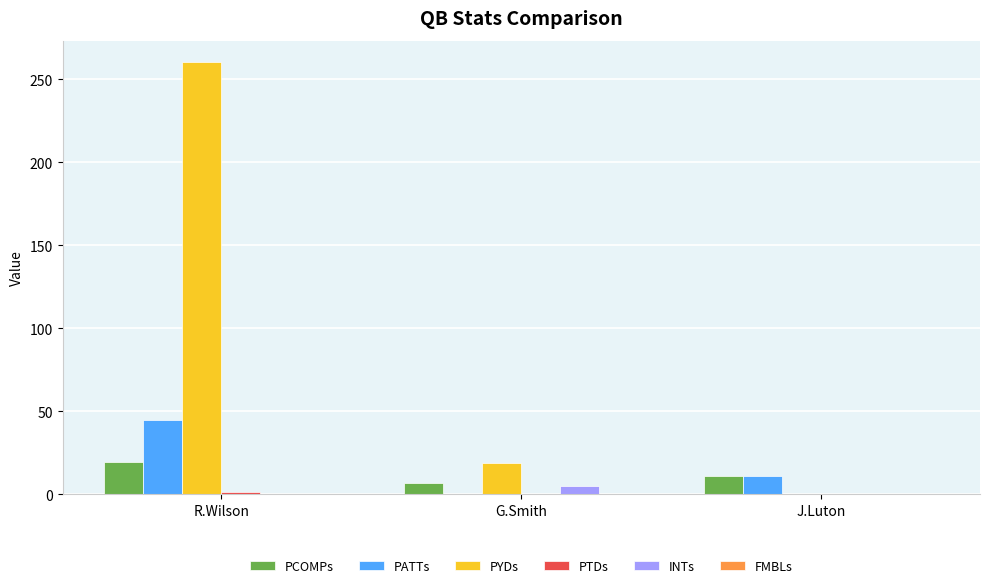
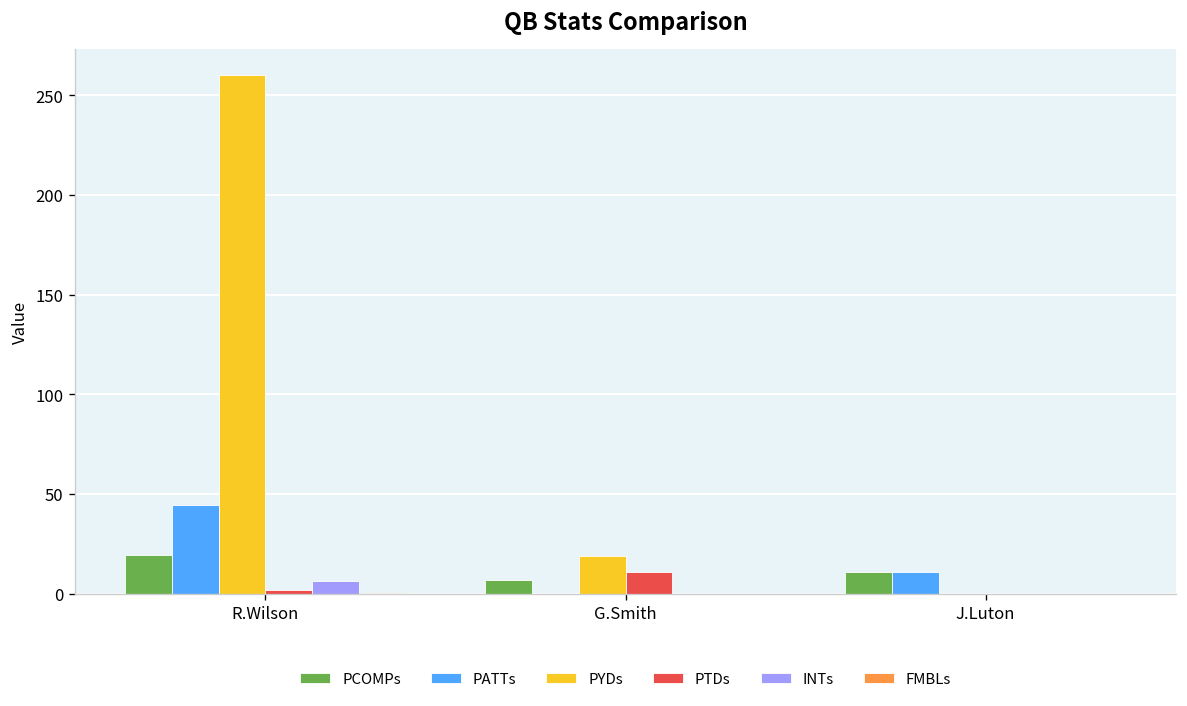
INTs, R.Wilson: 0 -> 6
PTDs, G.Smith: 0 -> 11
INTs, G.Smith: 5 -> 0
